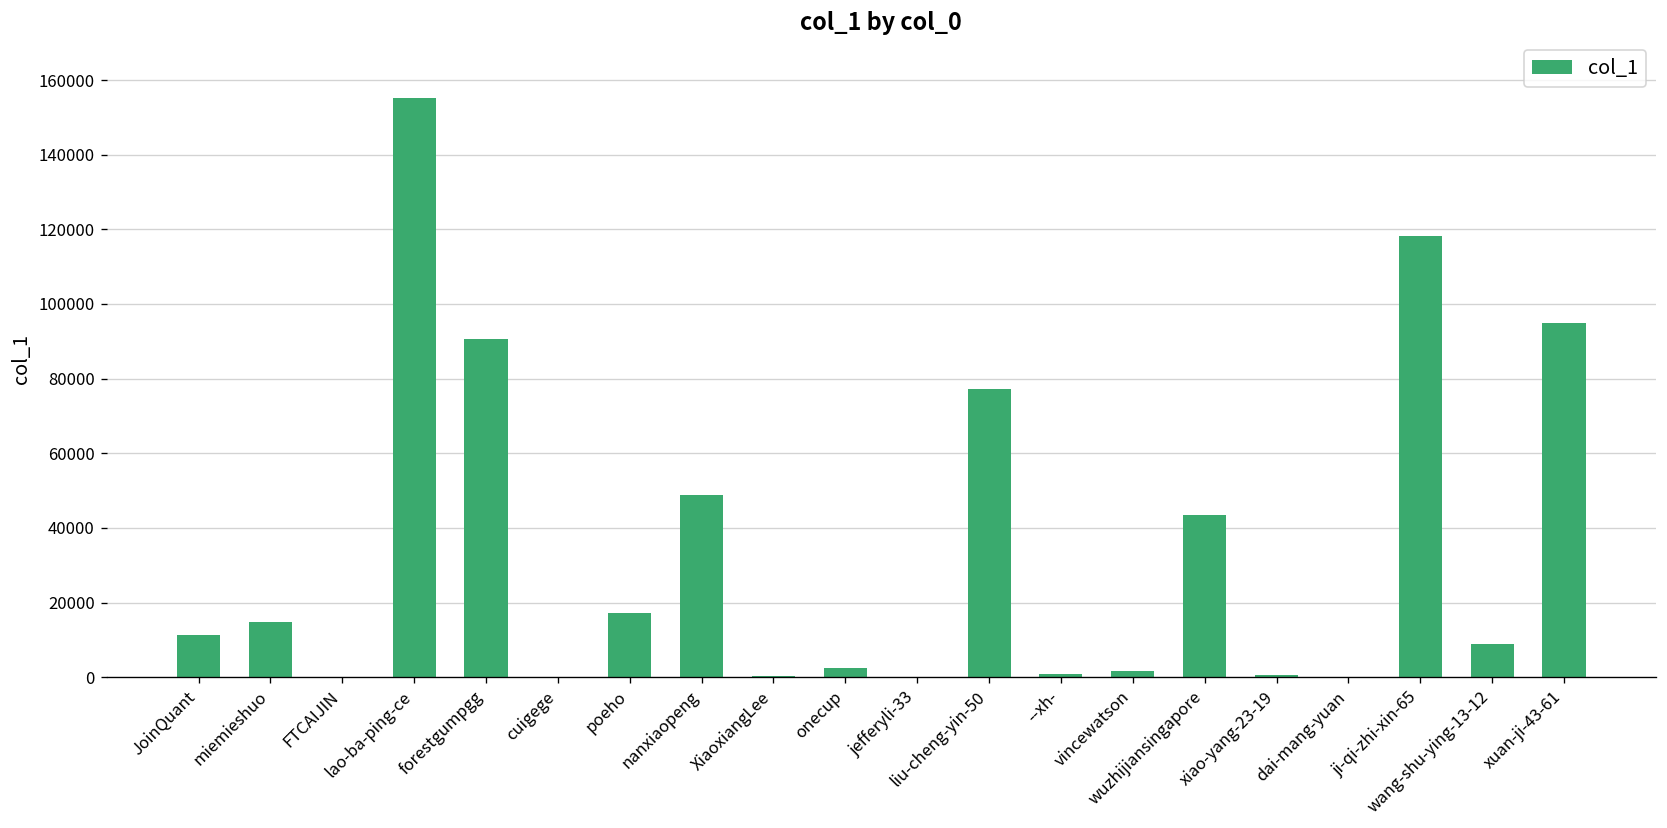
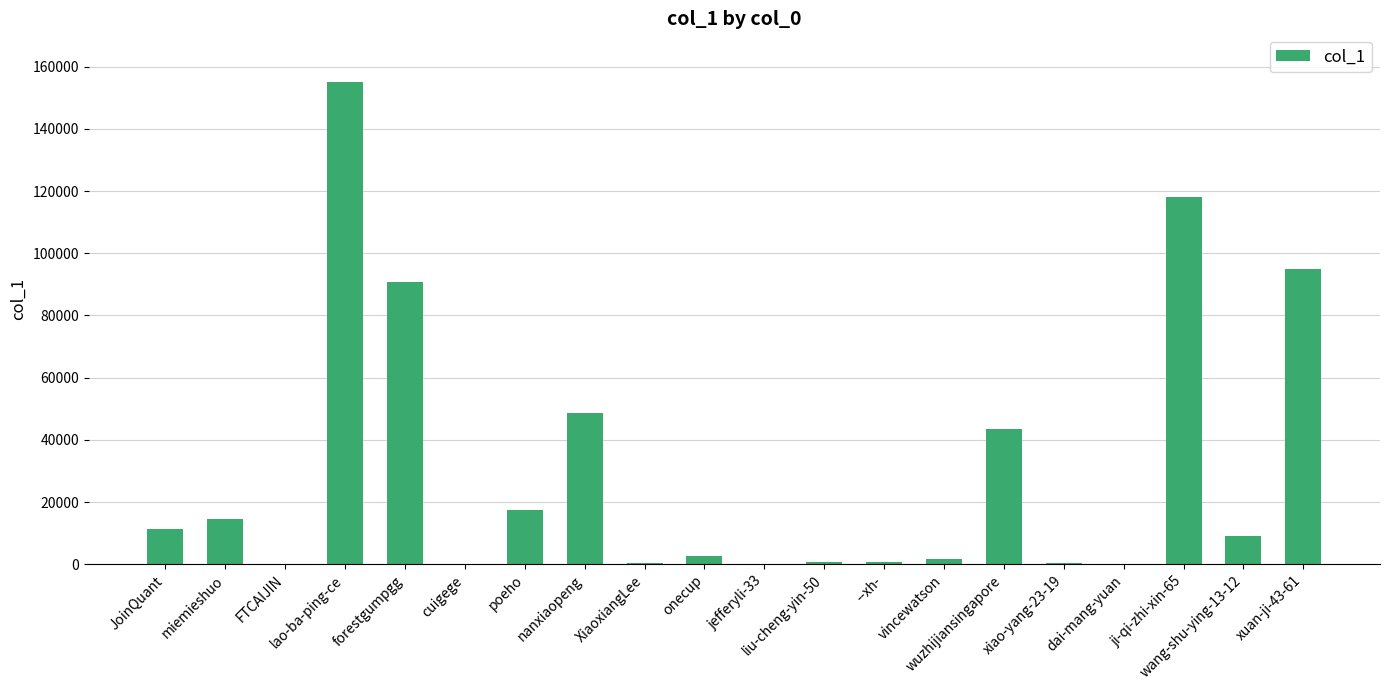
liu-cheng-yin-50: 77000 -> 1000
